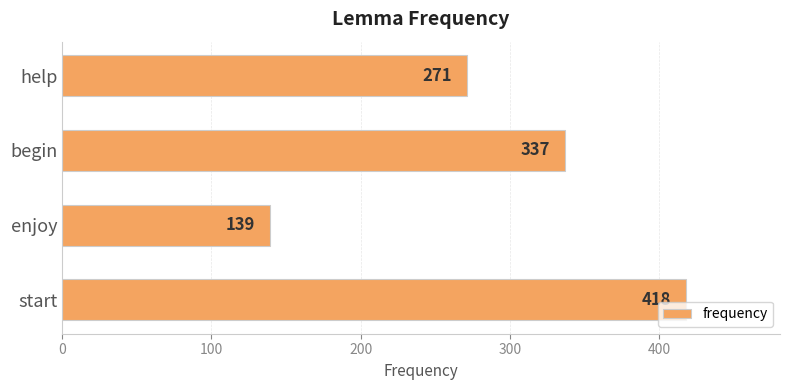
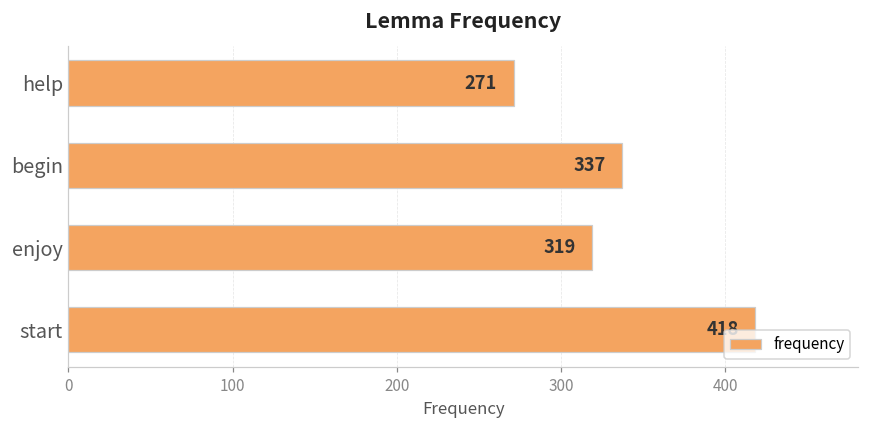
enjoy: 139 -> 319
